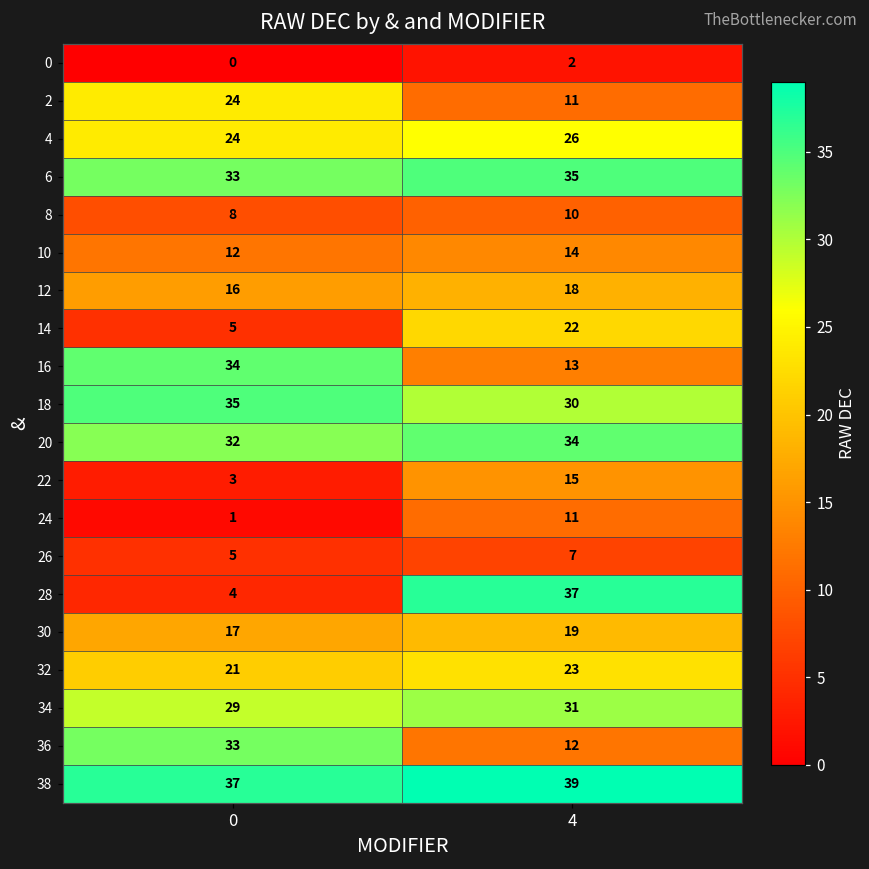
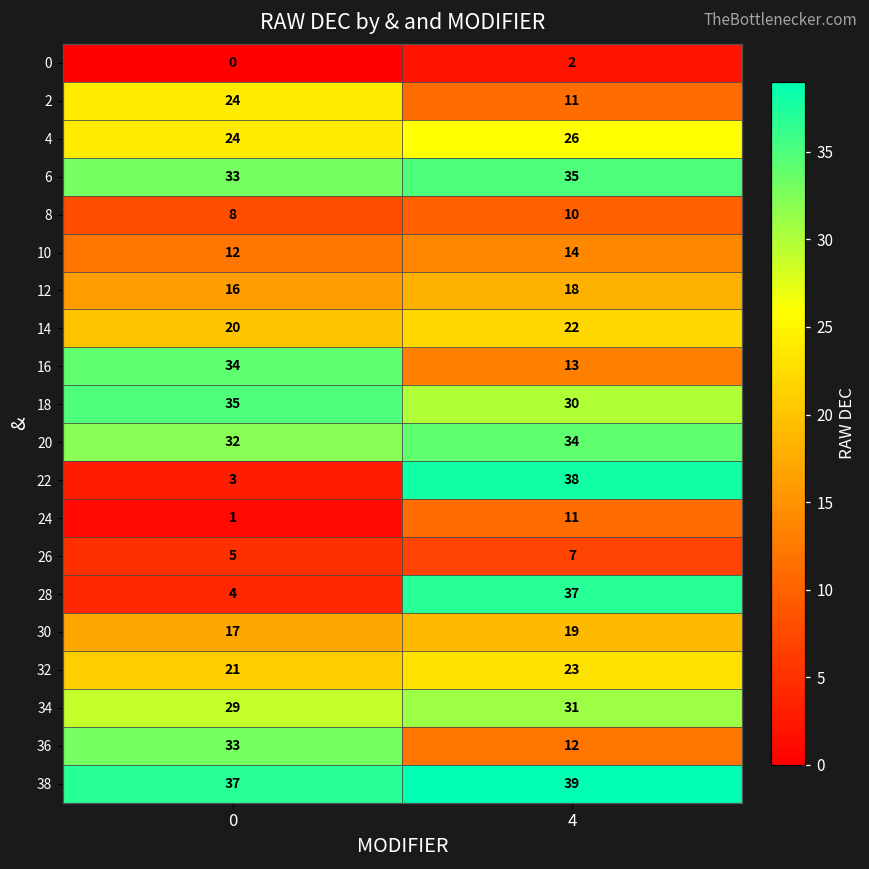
14, 0: 5 -> 20
22, 4: 15 -> 38
